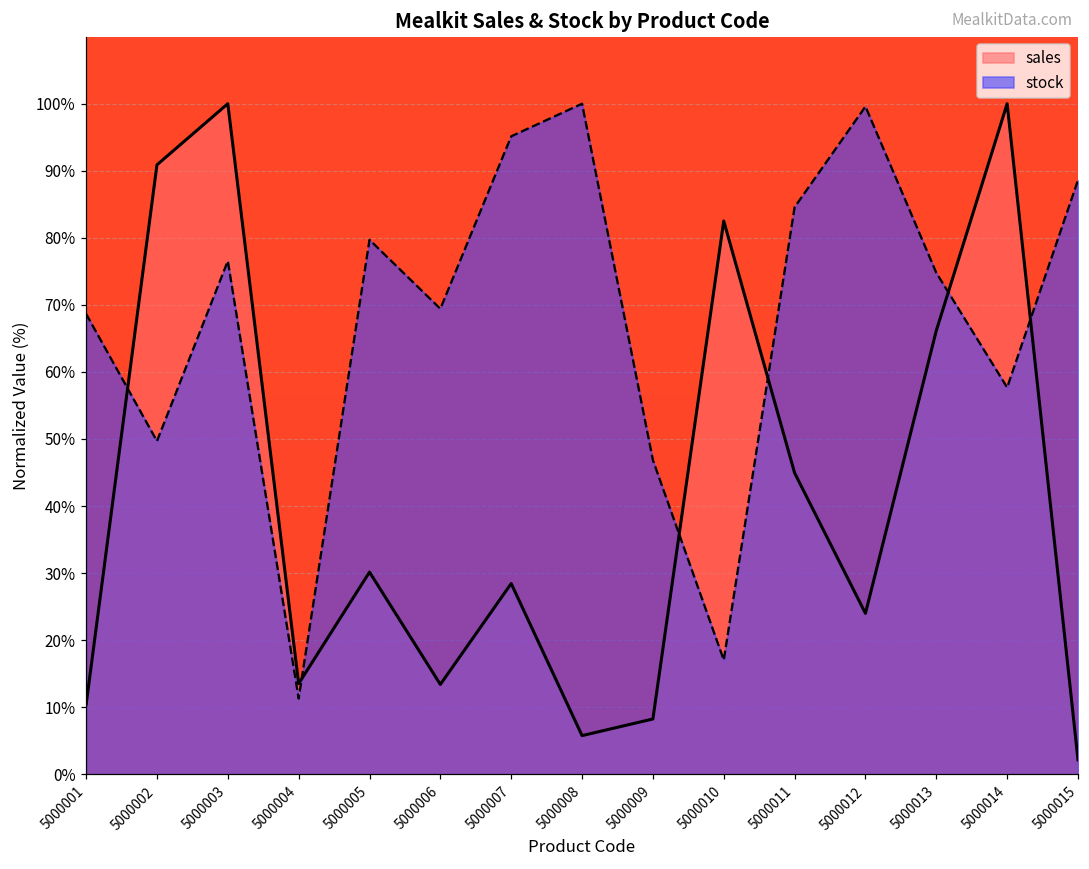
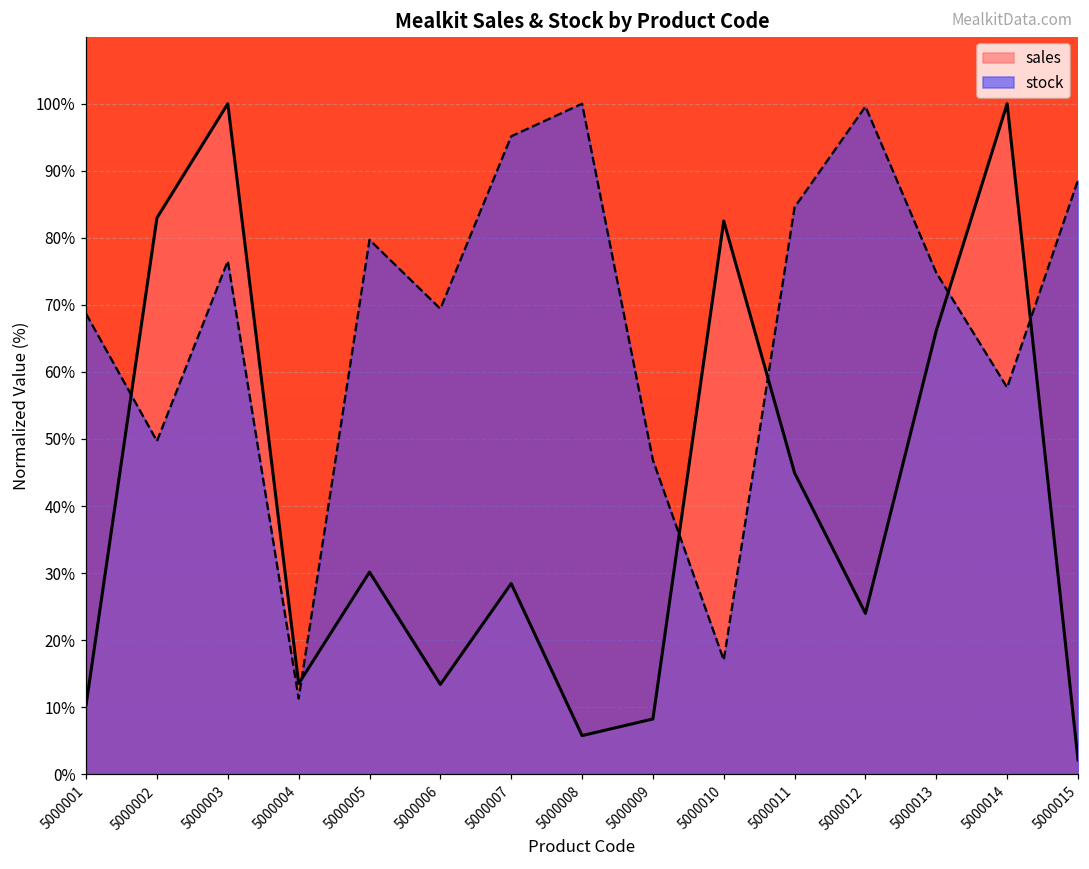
sales, 5000002: 91% -> 83%
